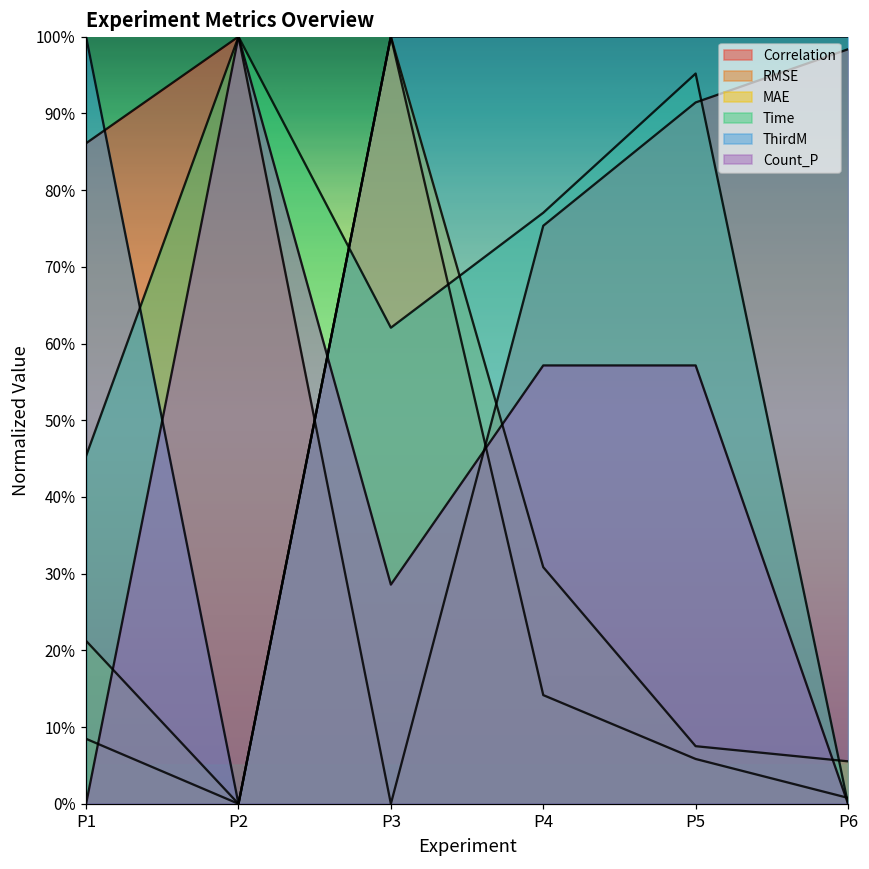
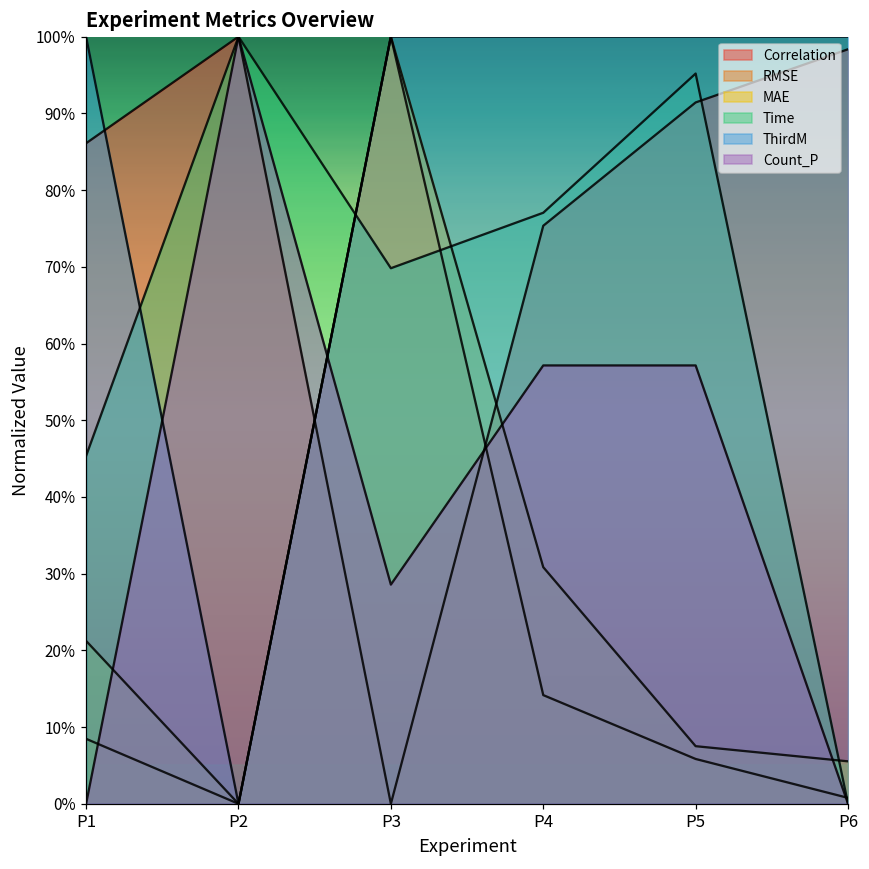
Time, P3: 62% -> 70%
